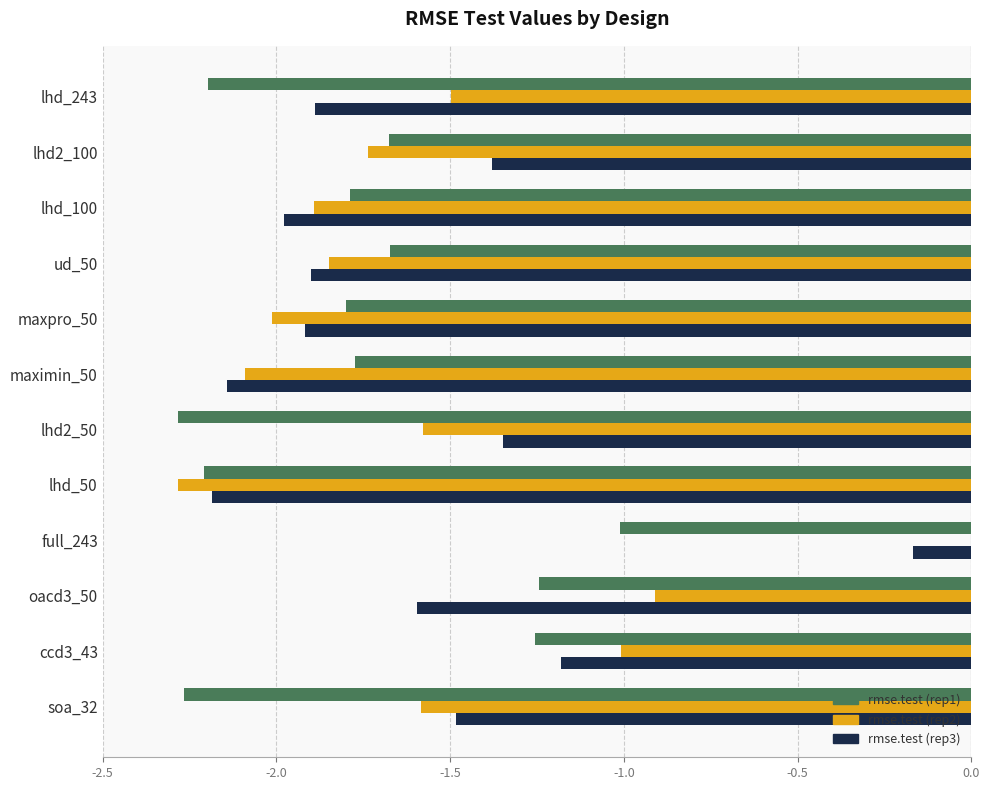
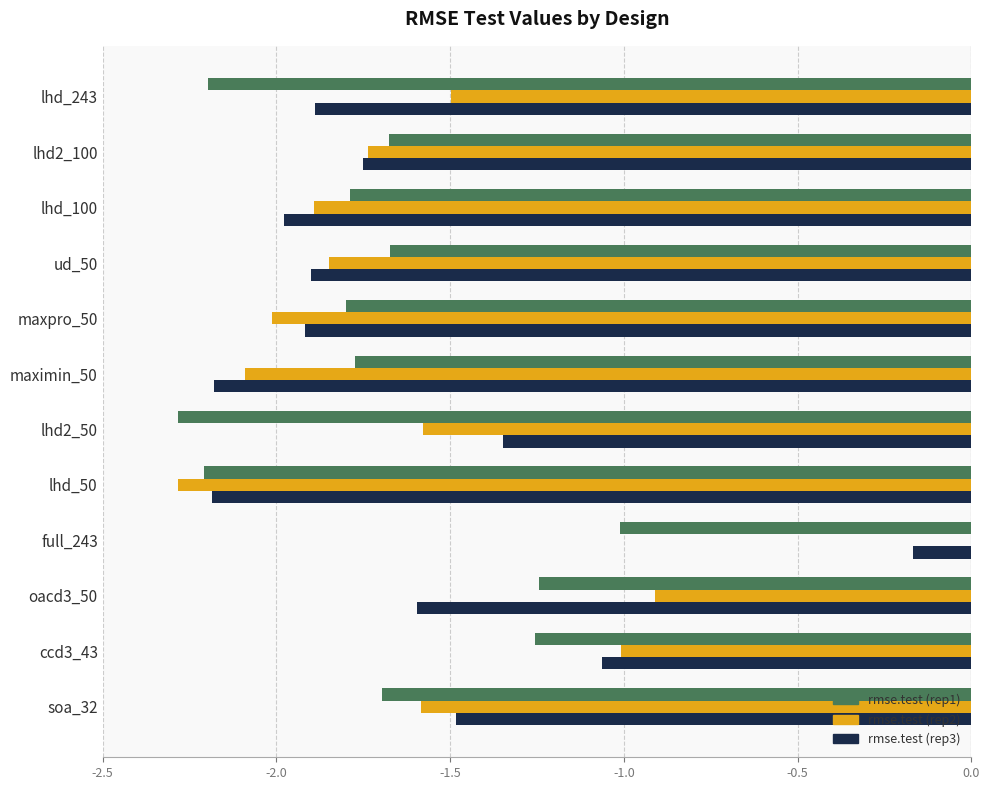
rmse.test (rep3), lhd2_100: -1.38 -> -1.75
rmse.test (rep3), maximin_50: -2.14 -> -2.18
rmse.test (rep3), ccd3_43: -1.18 -> -1.06
rmse.test (rep1), soa_32: -2.27 -> -1.70
